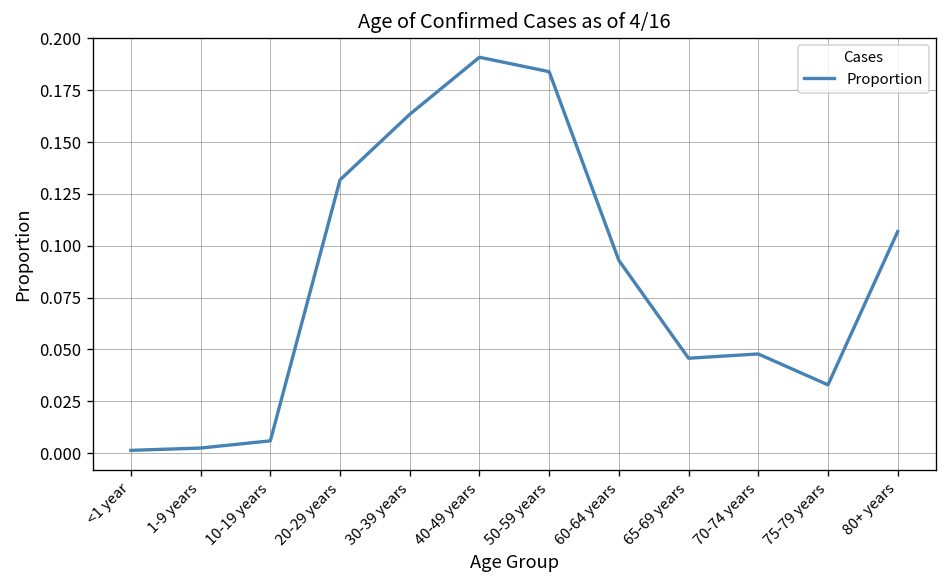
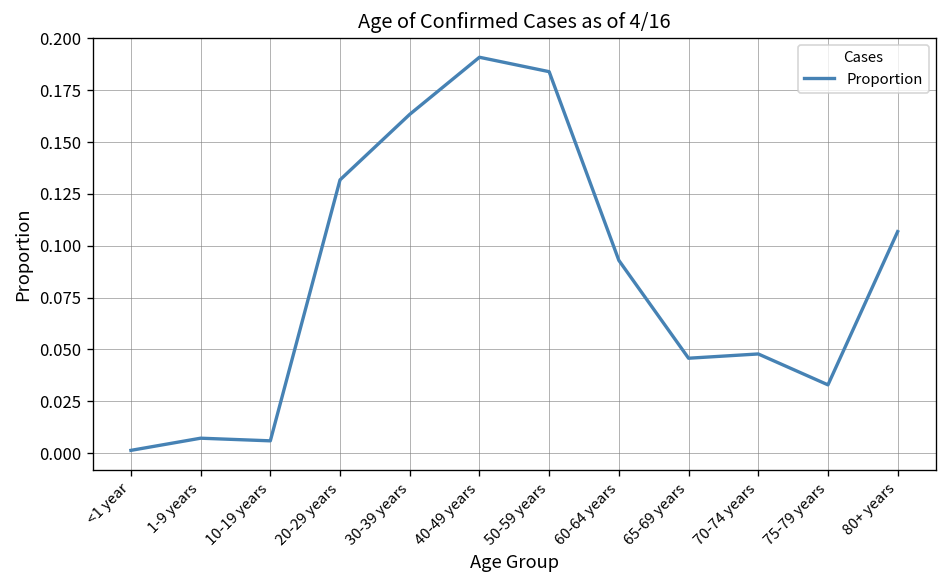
1-9 years: 0.002 -> 0.007
